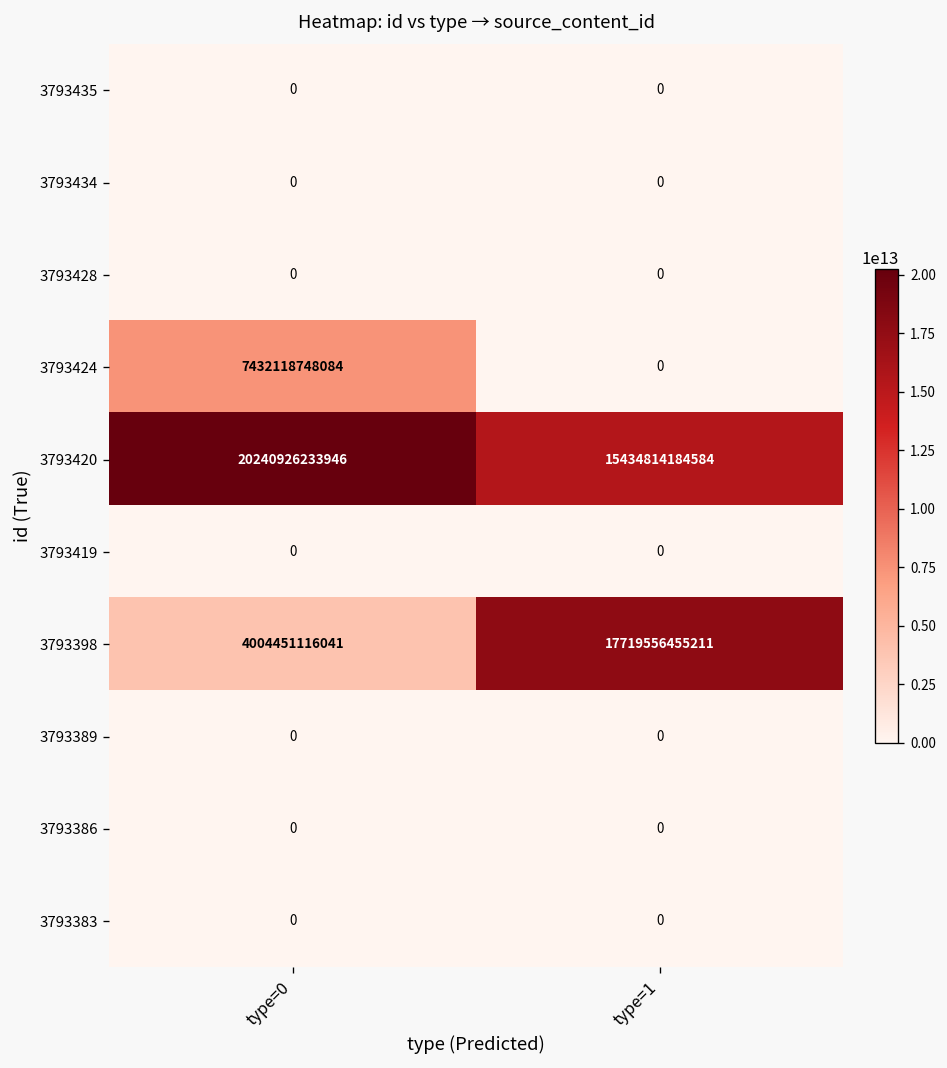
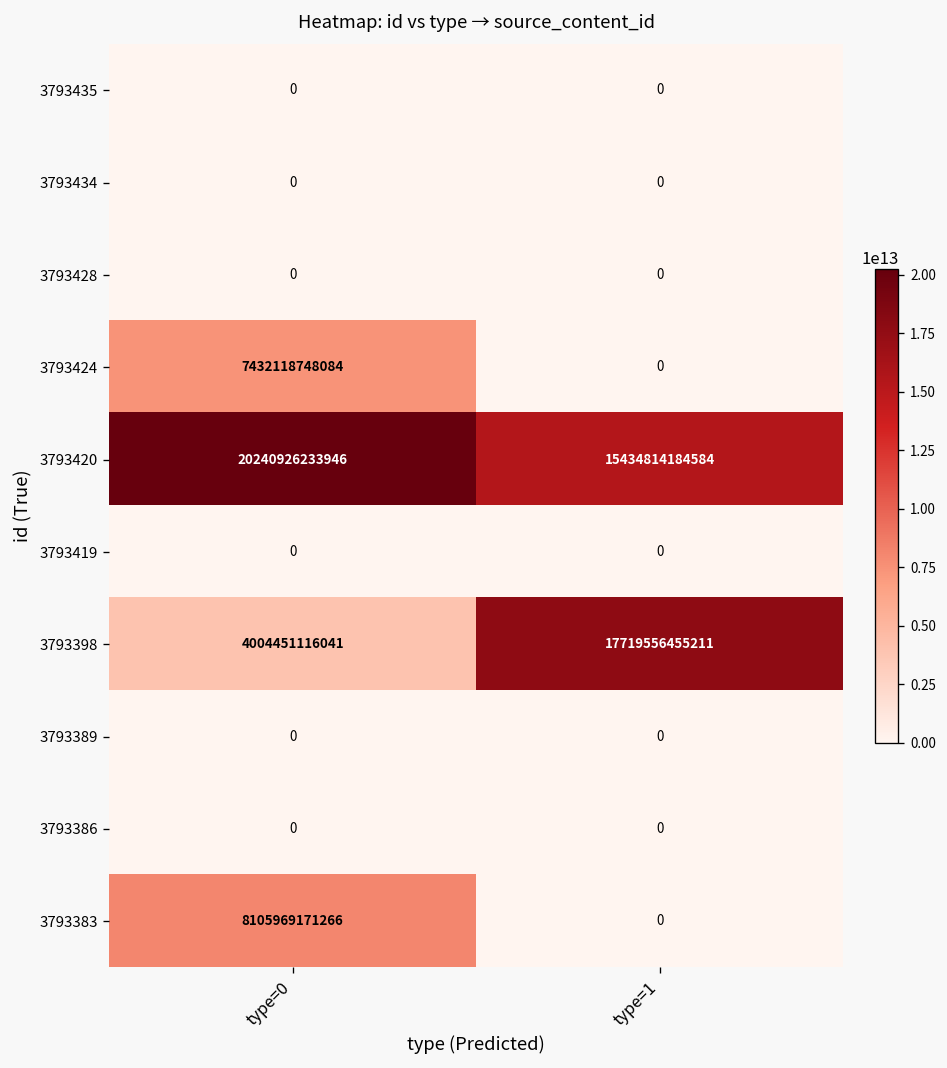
3793383, type=0: 0 -> 8105969171266
